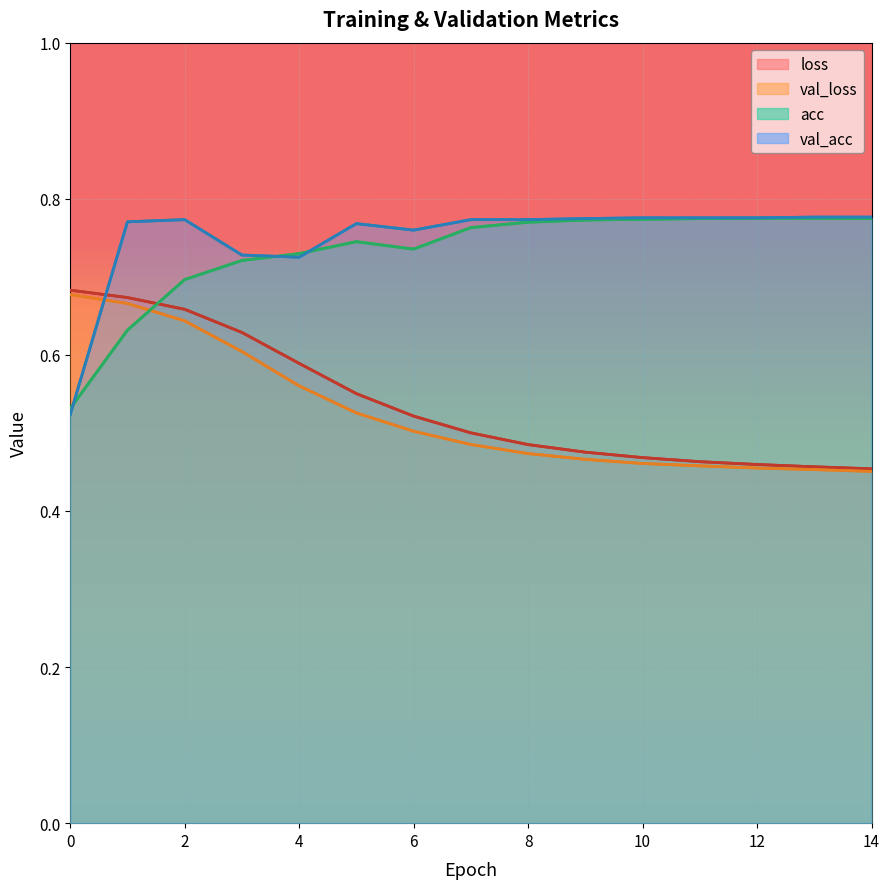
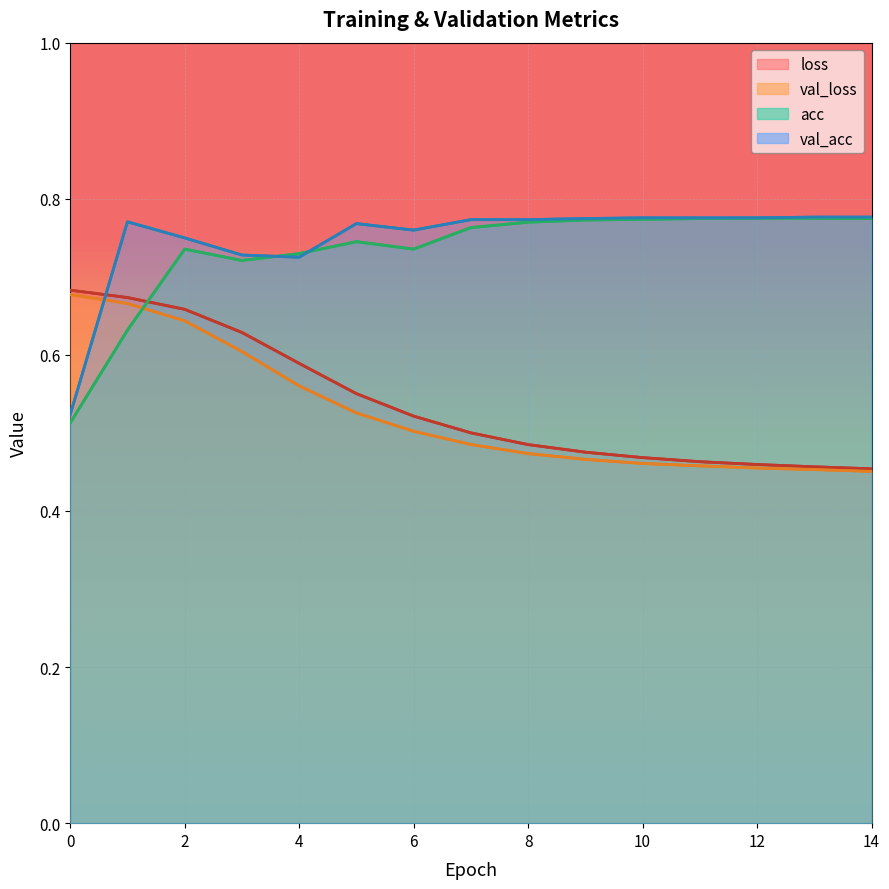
acc, 0: 0.53 -> 0.51
acc, 2: 0.70 -> 0.74
val_acc, 2: 0.77 -> 0.75
